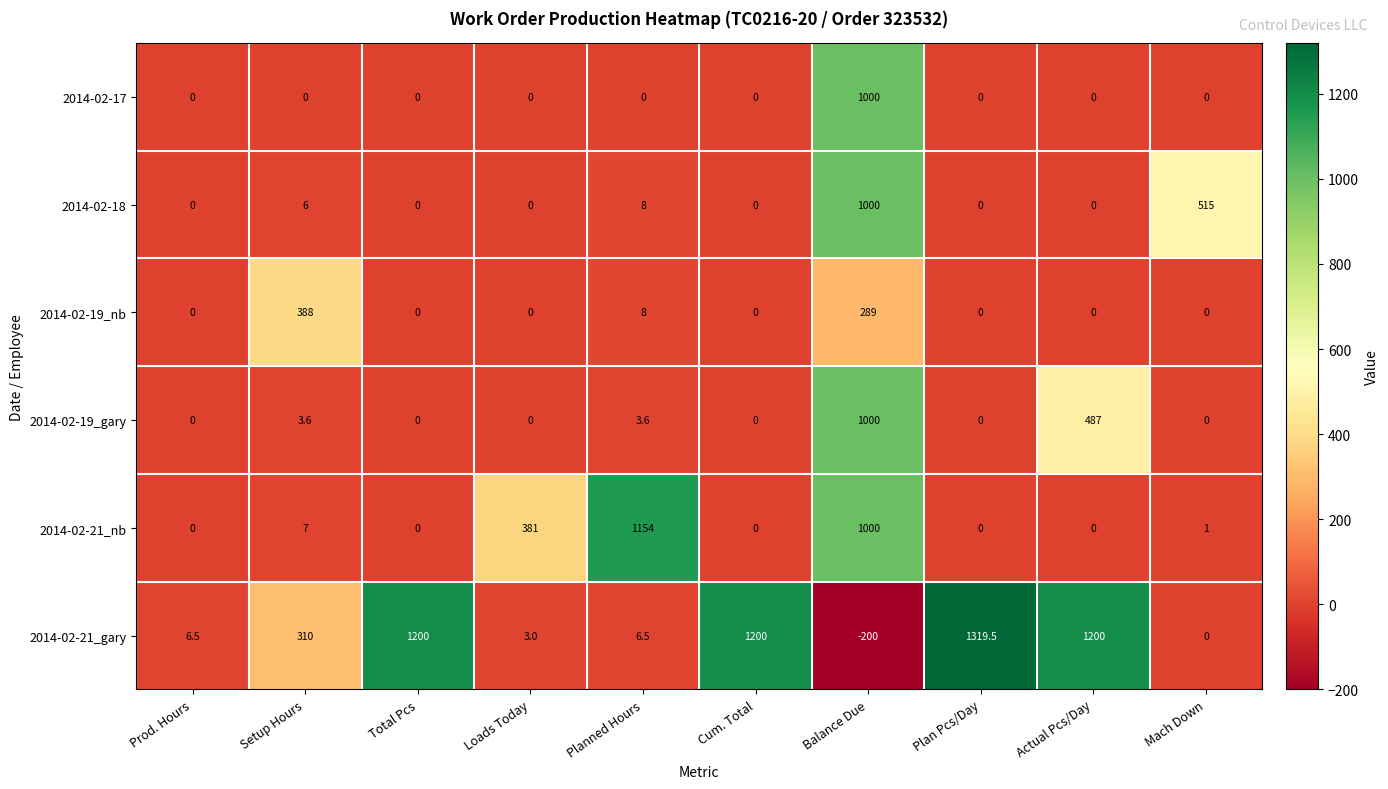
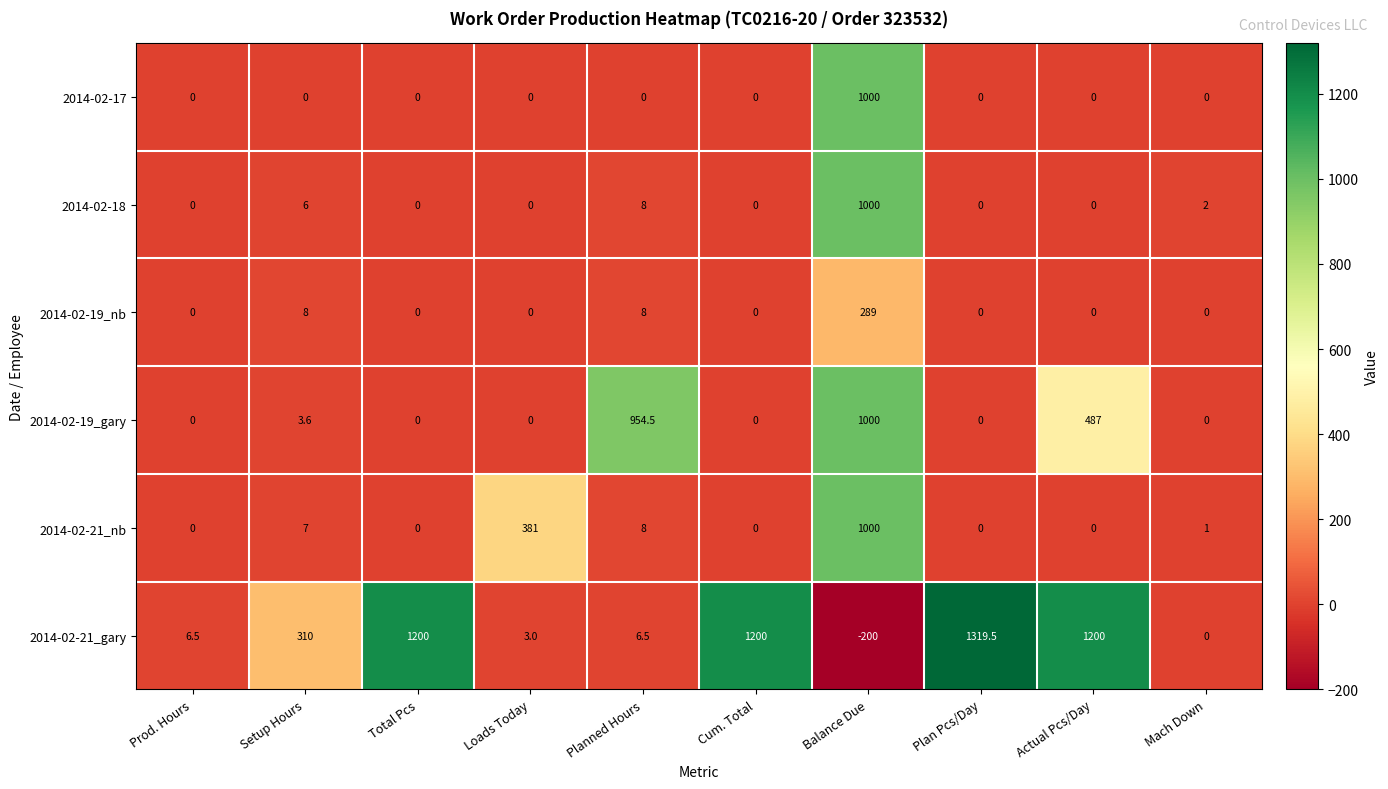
2014-02-18, Mach Down: 515 -> 2
2014-02-19_nb, Setup Hours: 388 -> 8
2014-02-19_gary, Planned Hours: 3.6 -> 954.5
2014-02-21_nb, Planned Hours: 1154 -> 8
